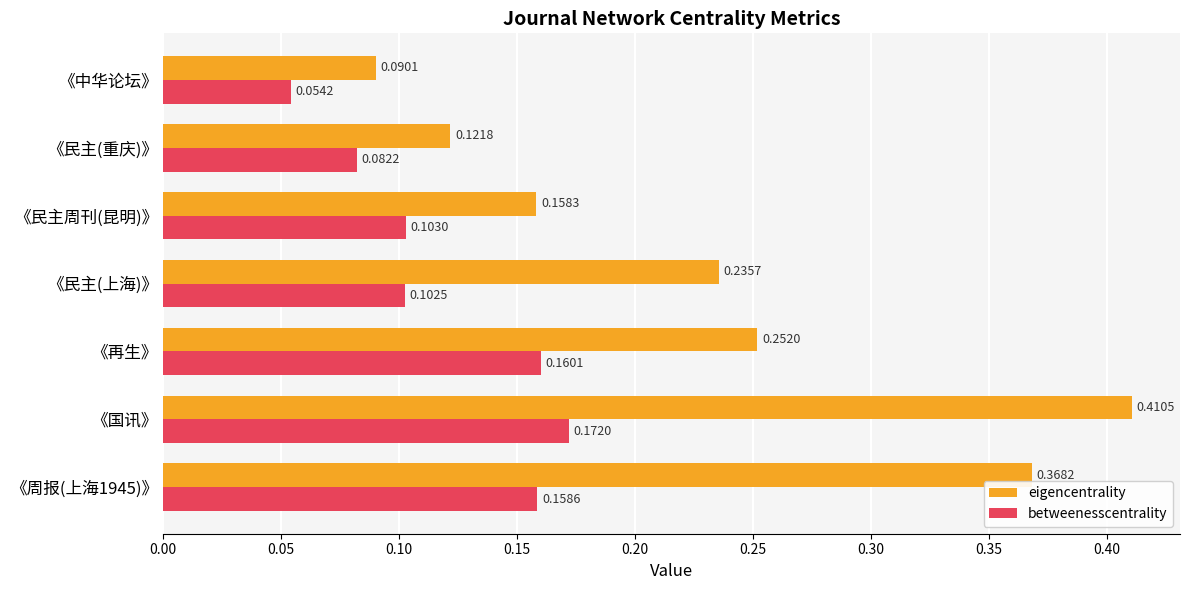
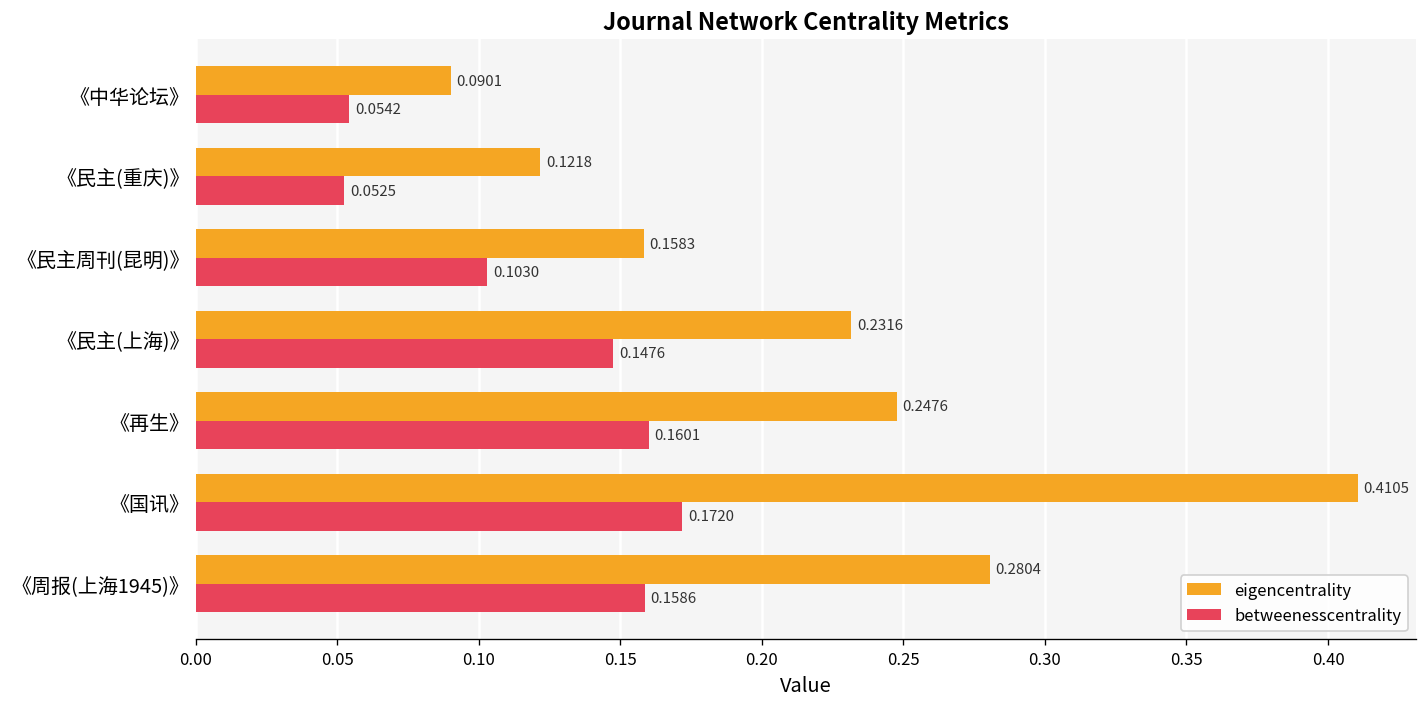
betweenesscentrality, 《民主(重庆)》: 0.0822 -> 0.0525
eigencentrality, 《民主(上海)》: 0.2357 -> 0.2316
betweenesscentrality, 《民主(上海)》: 0.1025 -> 0.1476
eigencentrality, 《再生》: 0.2520 -> 0.2476
eigencentrality, 《周报(上海1945)》: 0.3682 -> 0.2804
